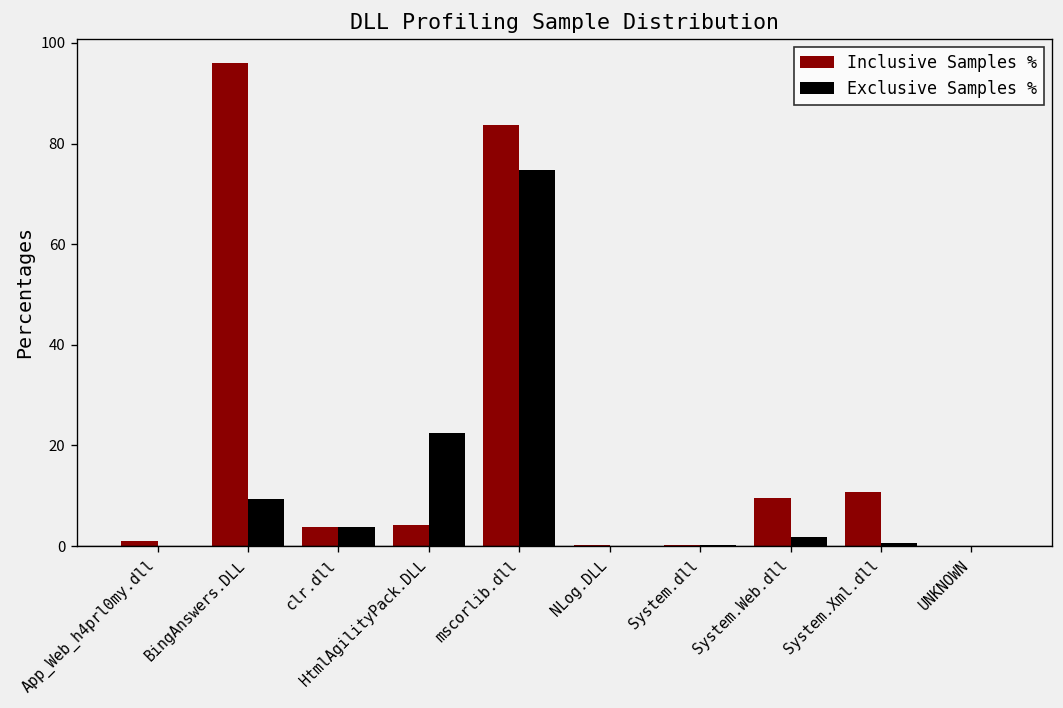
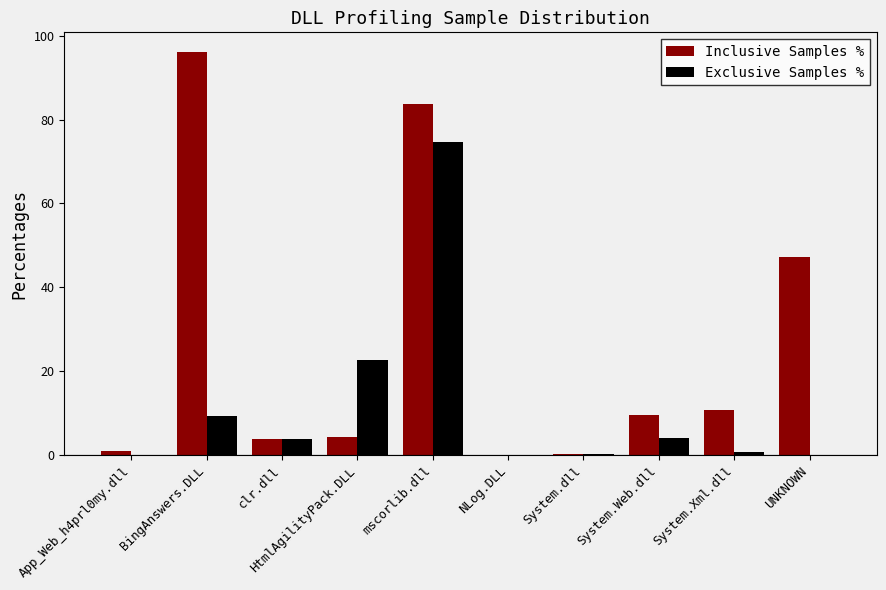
Exclusive Samples %, System.Web.dll: 2 -> 4
Inclusive Samples %, UNKNOWN: 0 -> 47
